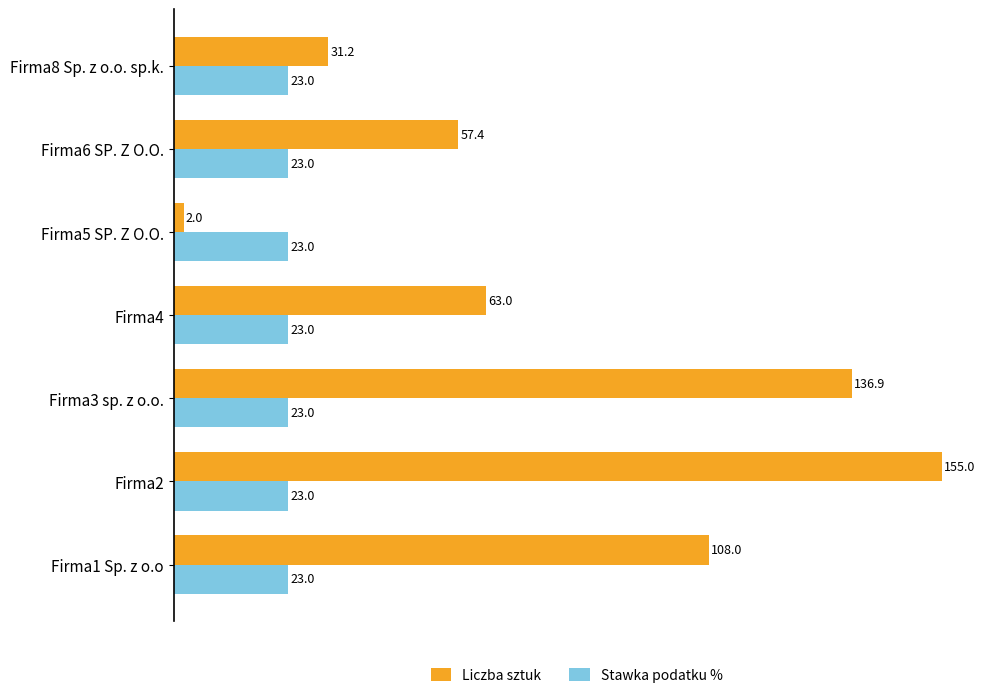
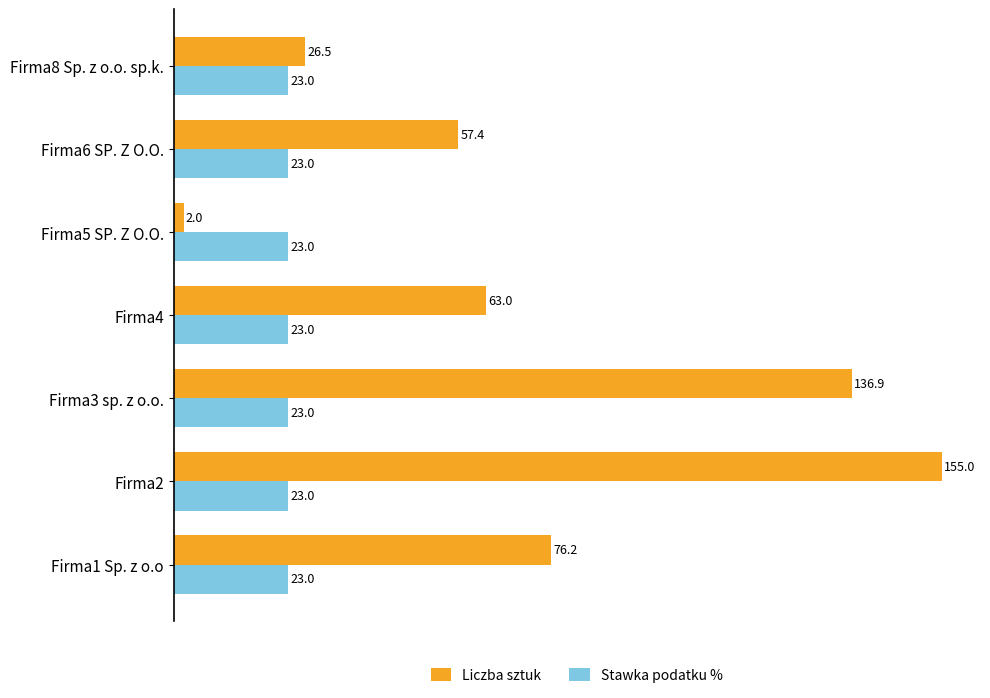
Liczba sztuk, Firma8 Sp. z o.o. sp.k.: 31.2 -> 26.5
Liczba sztuk, Firma1 Sp. z o.o: 108.0 -> 76.2
